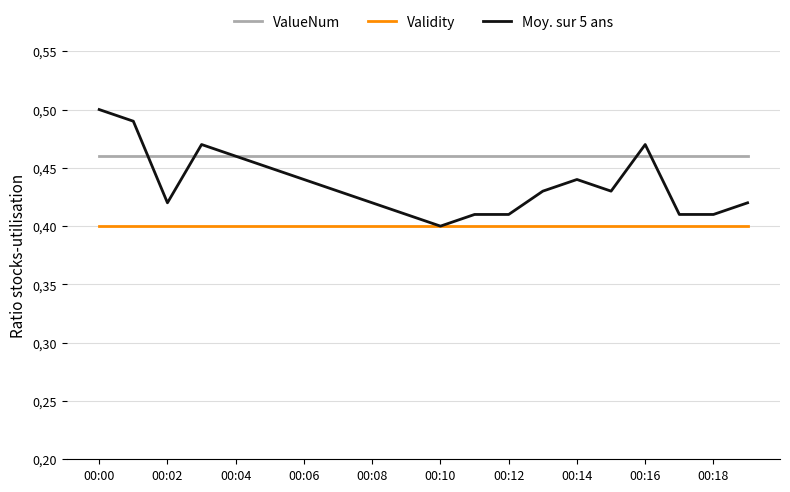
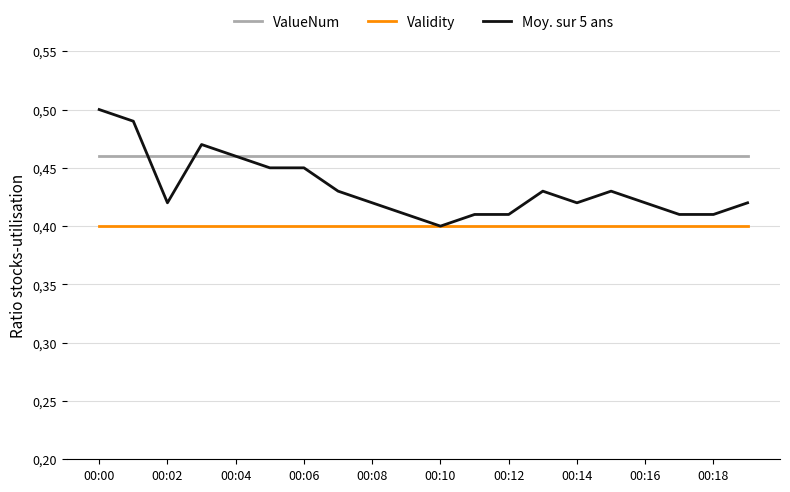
Moy. sur 5 ans, 00:06: 44.0 -> 45.0
Moy. sur 5 ans, 00:14: 44.0 -> 42.0
Moy. sur 5 ans, 00:16: 47.0 -> 42.0
